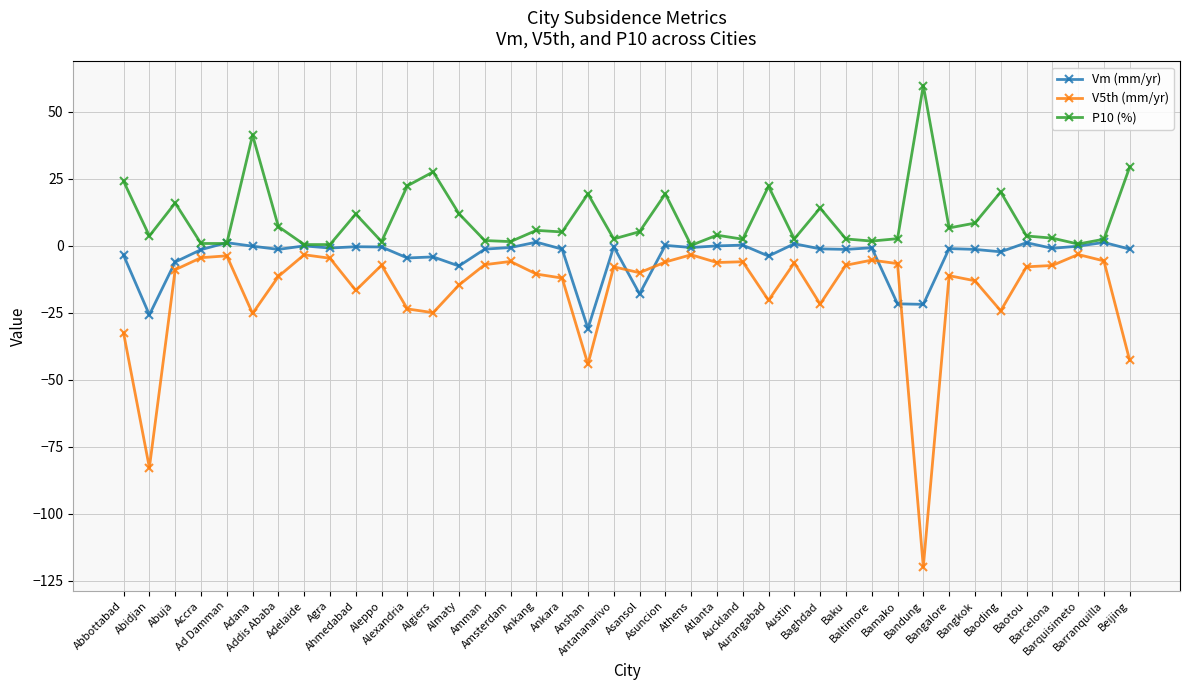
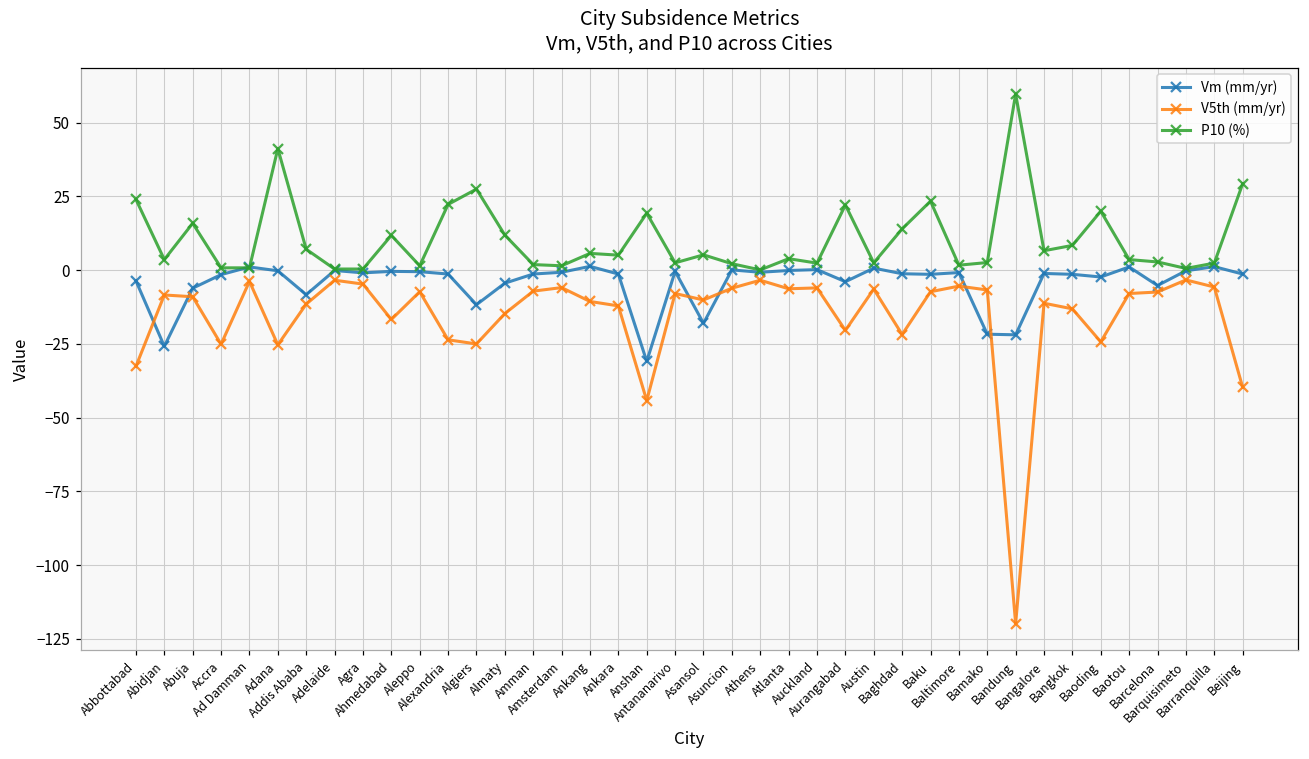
V5th (mm/yr), Abidjan: -83 -> -8
V5th (mm/yr), Accra: -5 -> -25
Vm (mm/yr), Addis Ababa: -1 -> -8
Vm (mm/yr), Alexandria: -5 -> -1
Vm (mm/yr), Algiers: -4 -> -12
Vm (mm/yr), Almaty: -8 -> -4
P10 (%), Asuncion: 19 -> 2
P10 (%), Baku: 3 -> 23
Vm (mm/yr), Barcelona: -1 -> -5
V5th (mm/yr), Beijing: -43 -> -40
